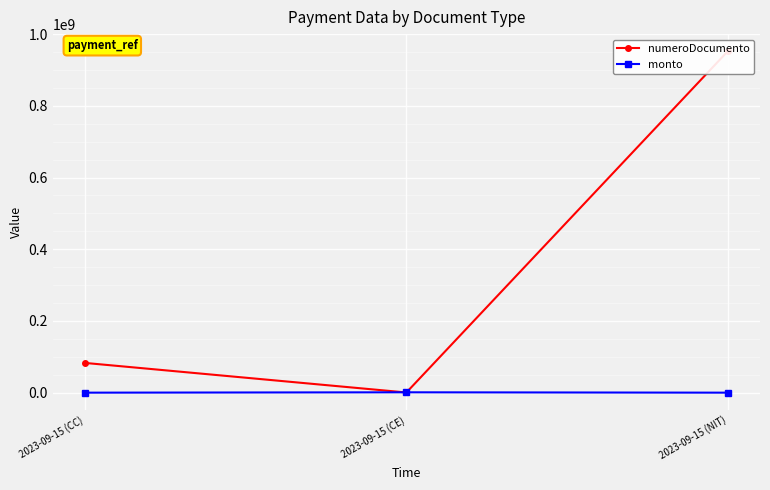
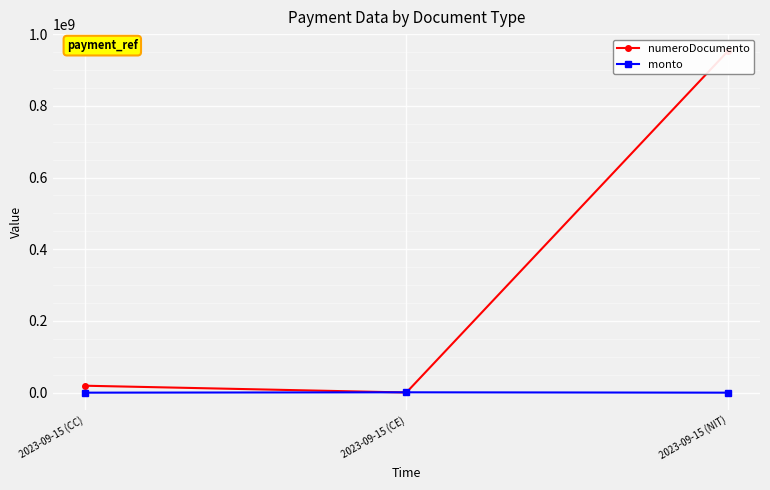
numeroDocumento, 2023-09-15 (CC): 80000000 -> 20000000
